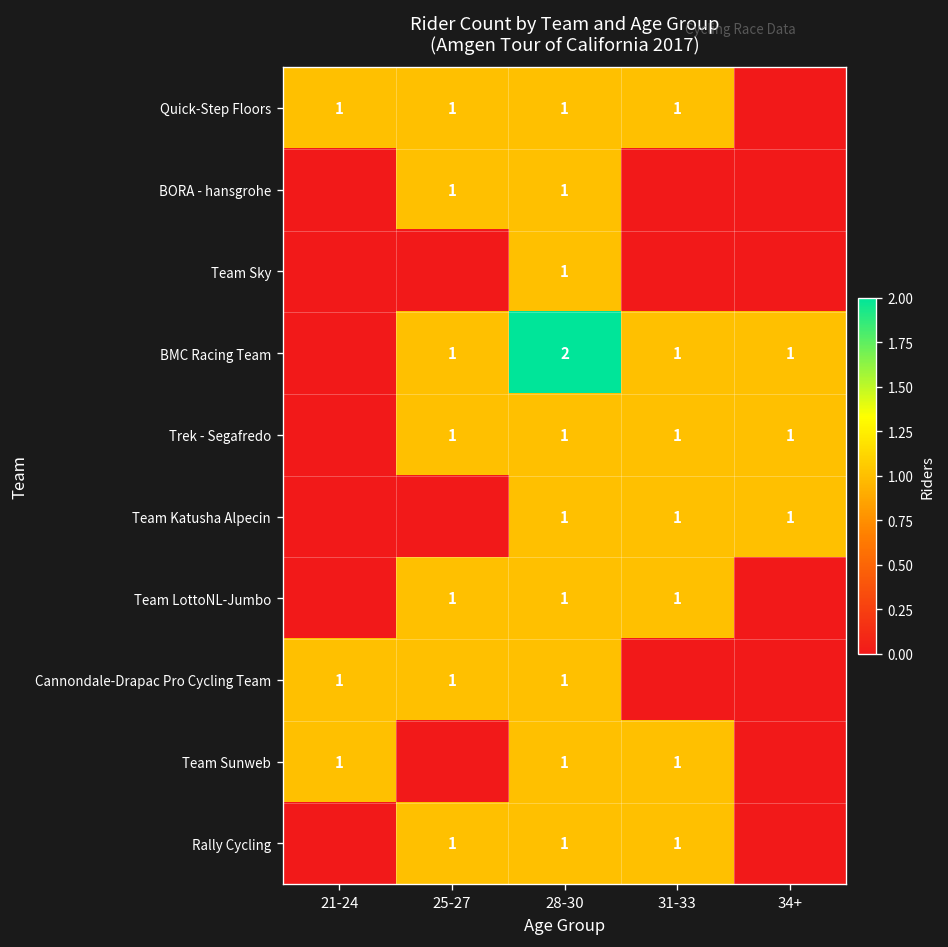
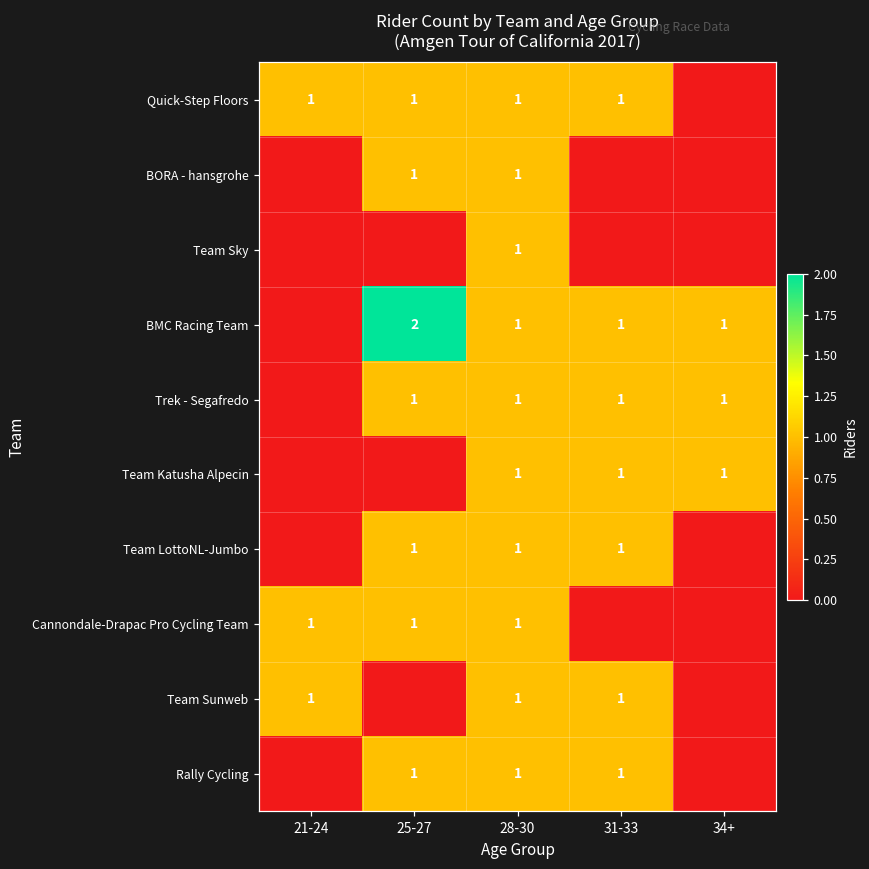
BMC Racing Team, 25-27: 1 -> 2
BMC Racing Team, 28-30: 2 -> 1
